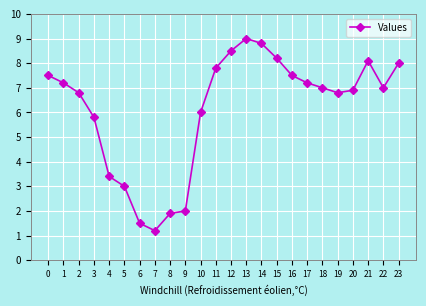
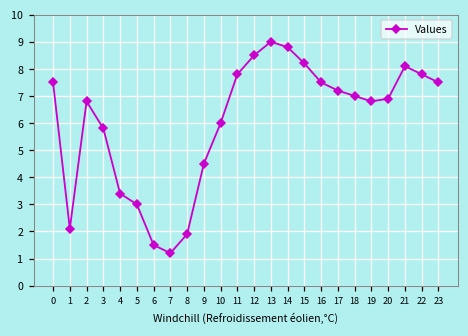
1: 7.2 -> 2.1
9: 2.0 -> 4.5
22: 7.0 -> 7.8
23: 8.0 -> 7.5
